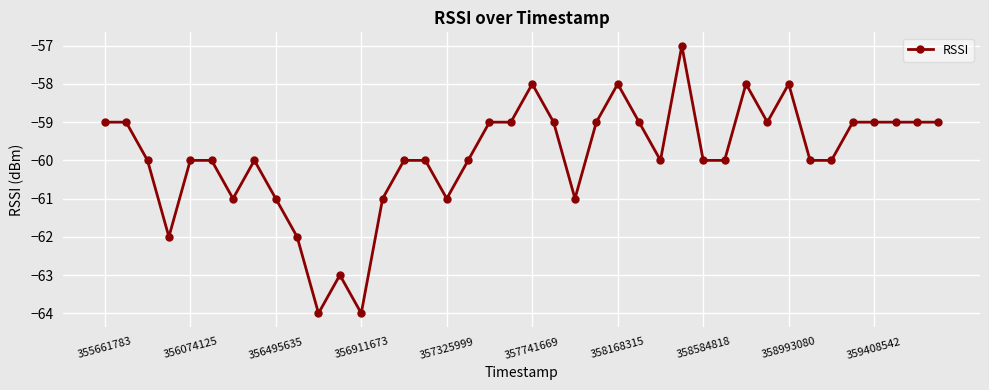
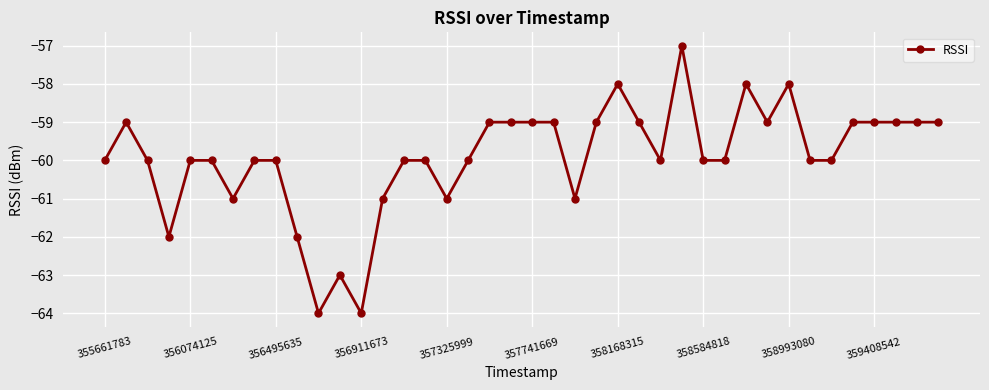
355661783: -59 -> -60
356495635: -61 -> -60
357741669: -58 -> -59
